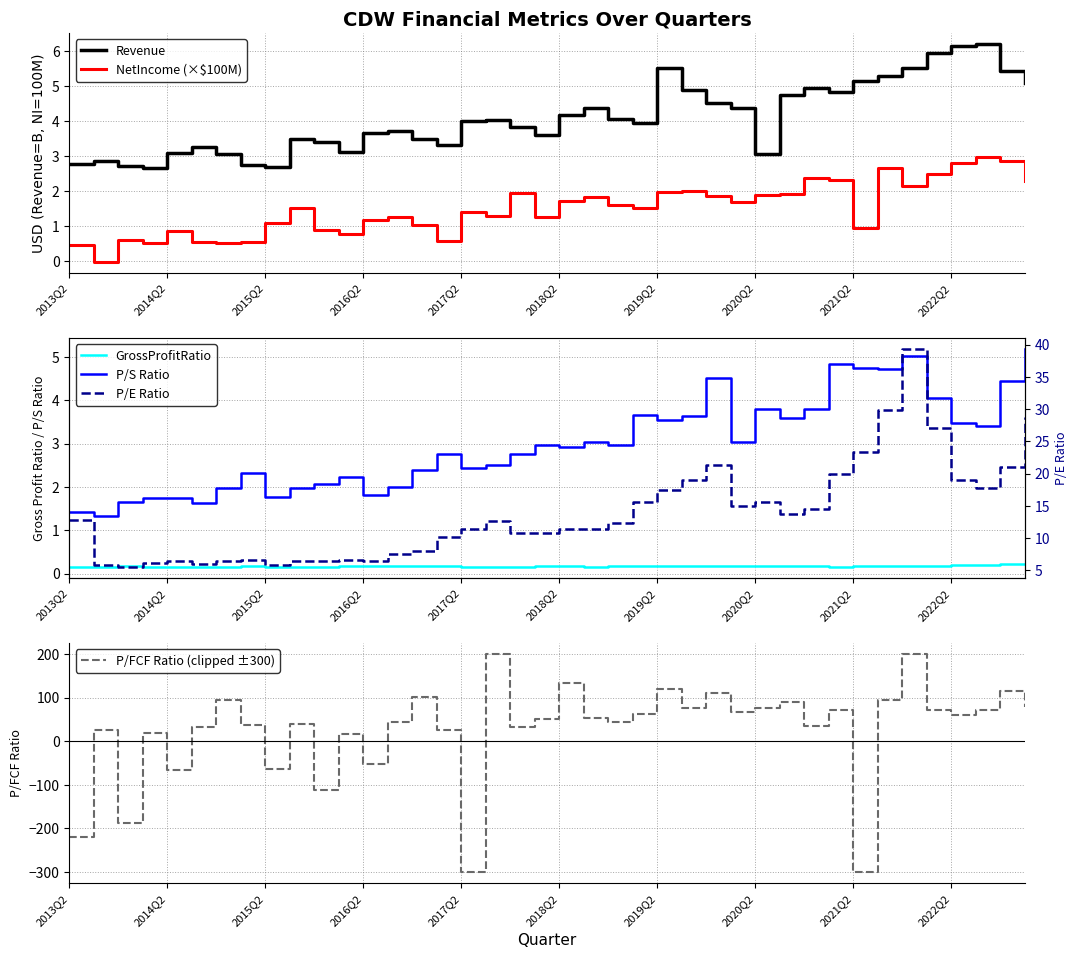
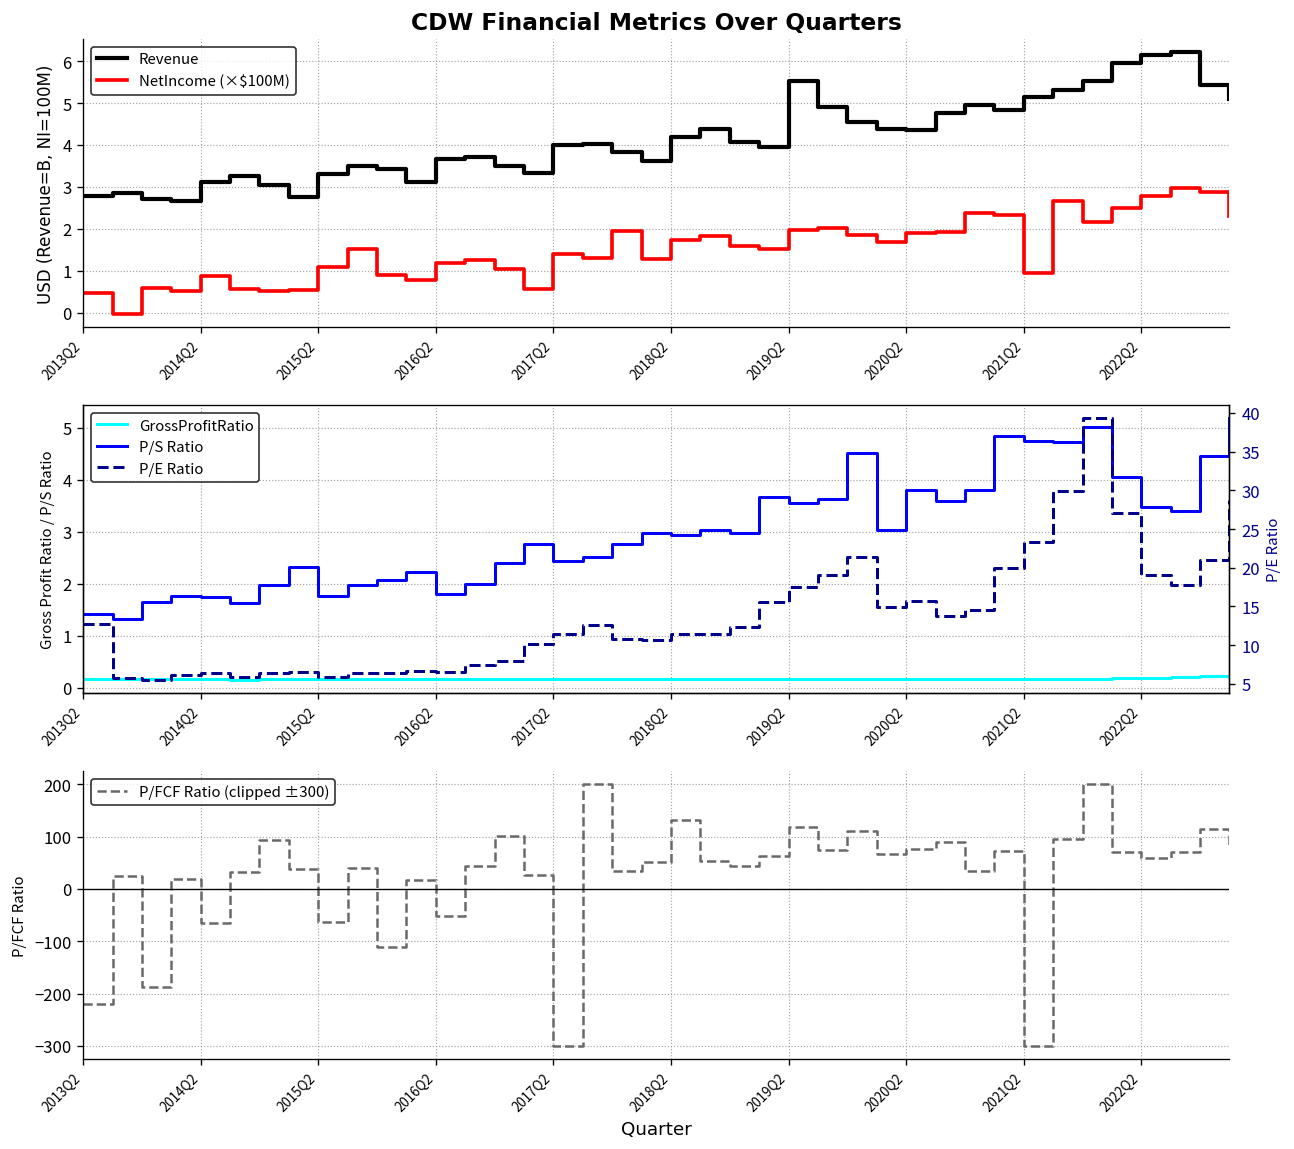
CDW Financial Metrics Over Quarters, Revenue, 2015Q2: 2.7 -> 3.3
CDW Financial Metrics Over Quarters, Revenue, 2020Q2: 3.1 -> 4.4
